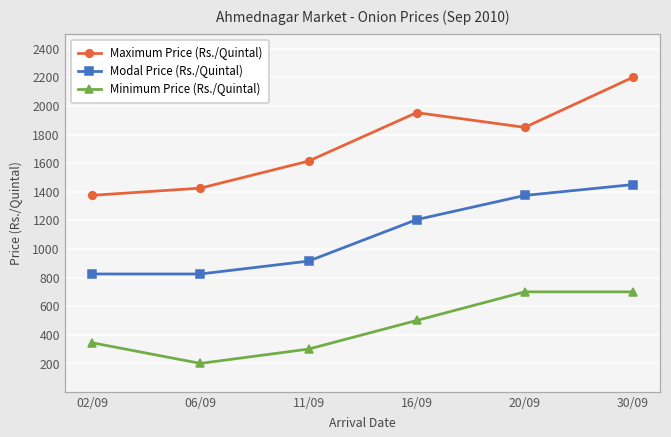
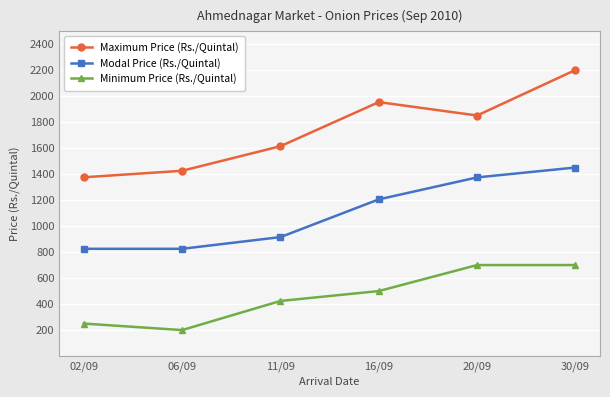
Minimum Price (Rs./Quintal), 02/09: 340 -> 250
Minimum Price (Rs./Quintal), 11/09: 300 -> 420
